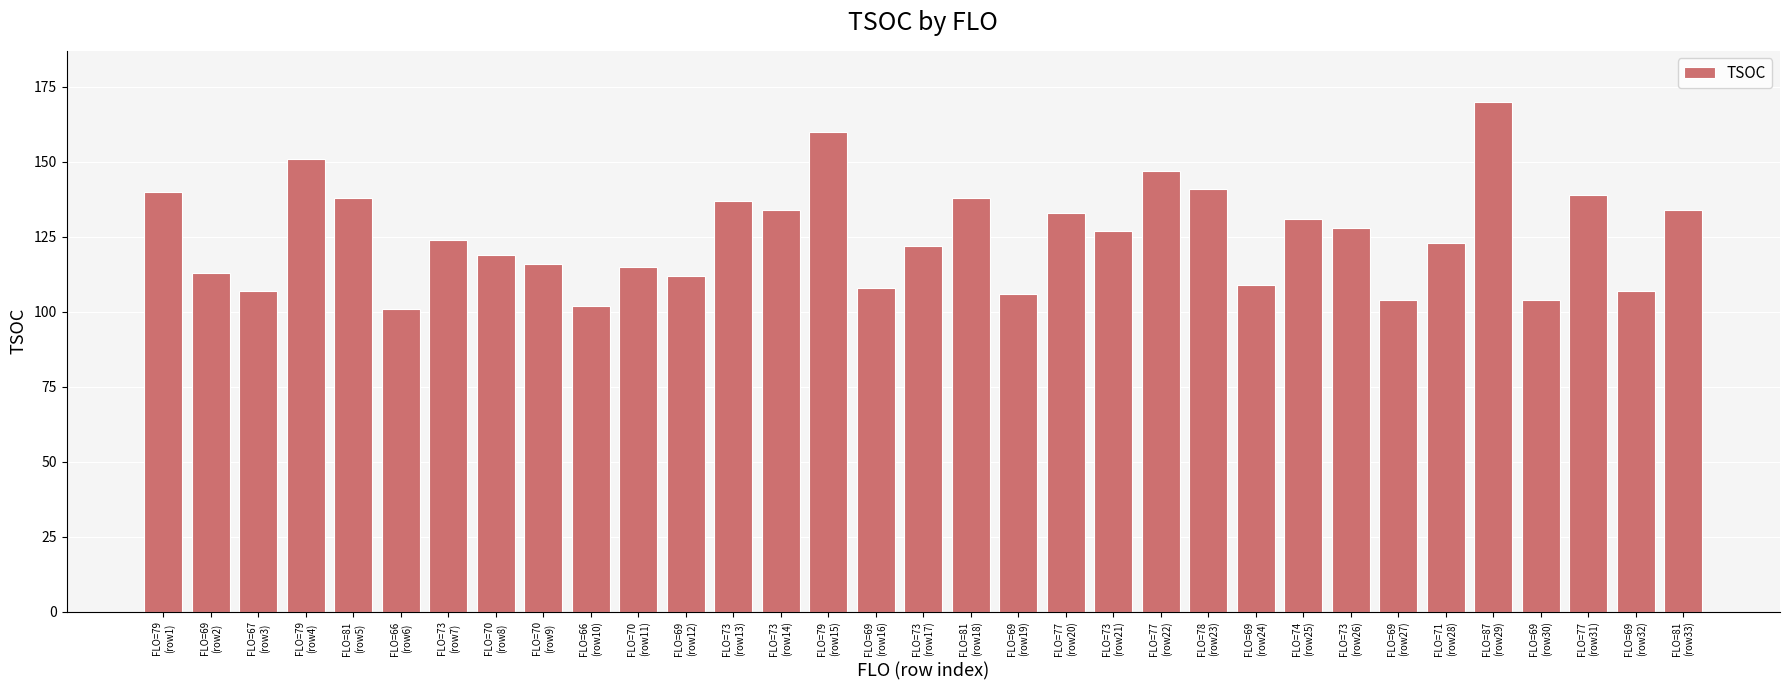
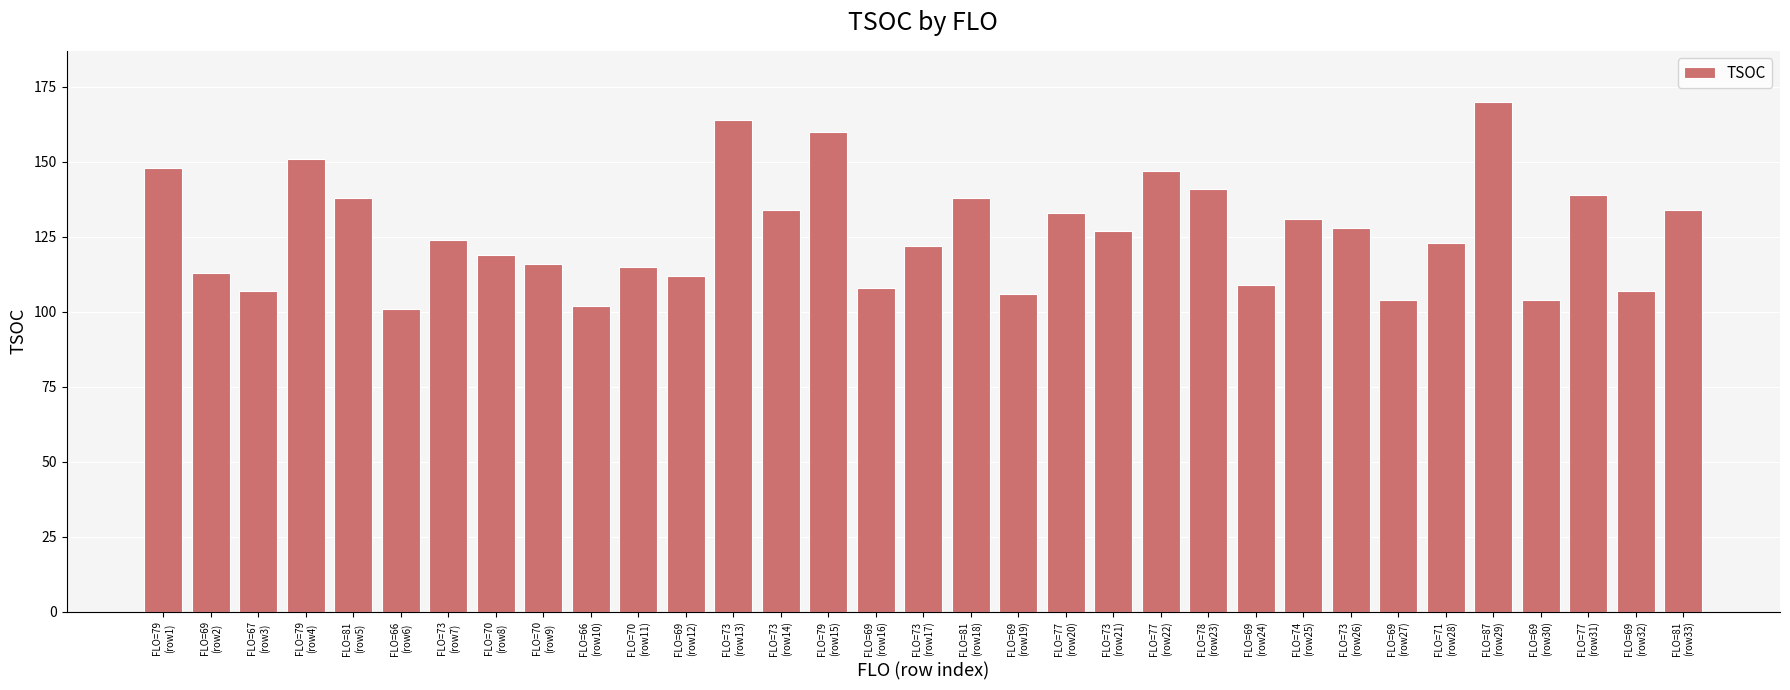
FLO=79 (row1): 140 -> 148
FLO=73 (row13): 137 -> 164
